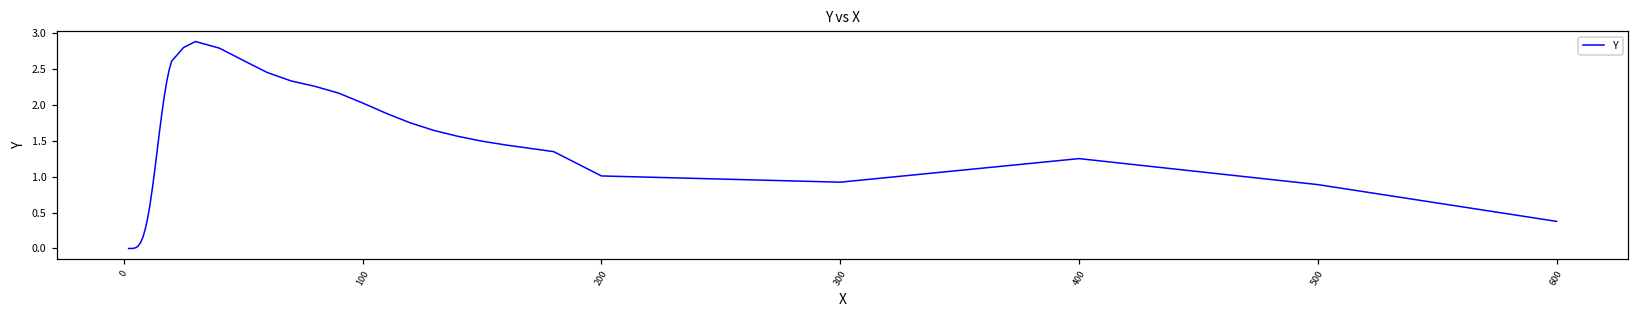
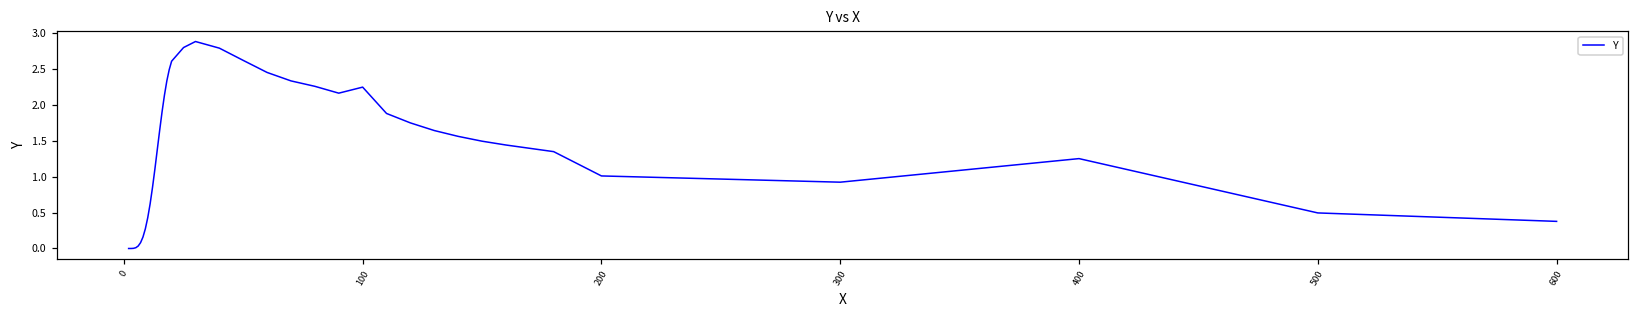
100: 2.0 -> 2.2
500: 0.9 -> 0.5
